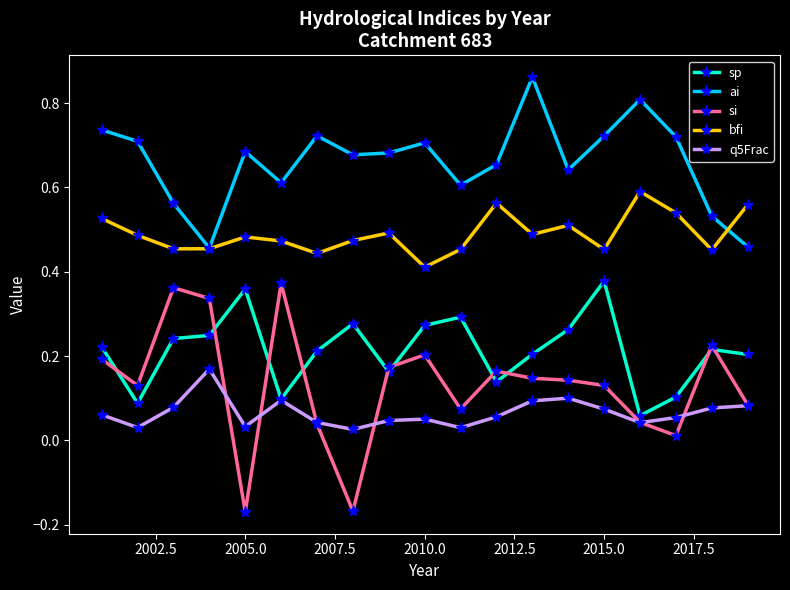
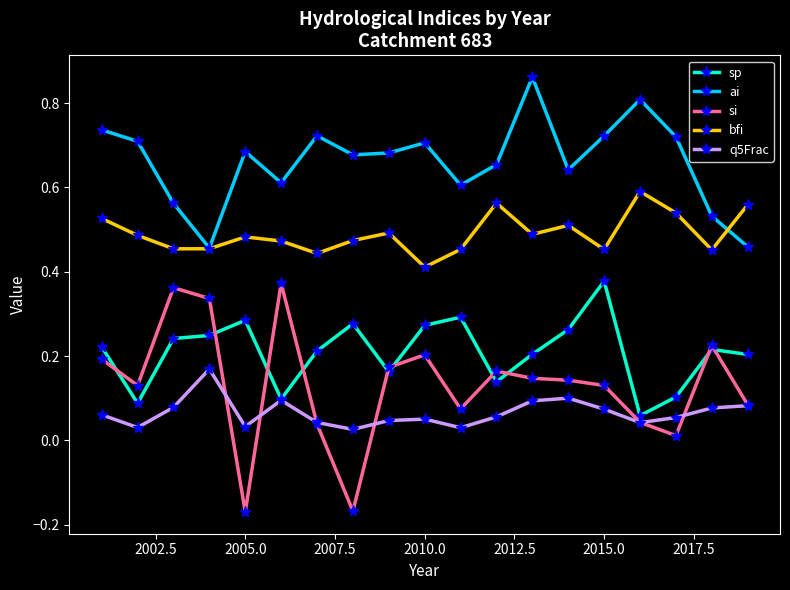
sp, 2005.0: 0.36 -> 0.28
